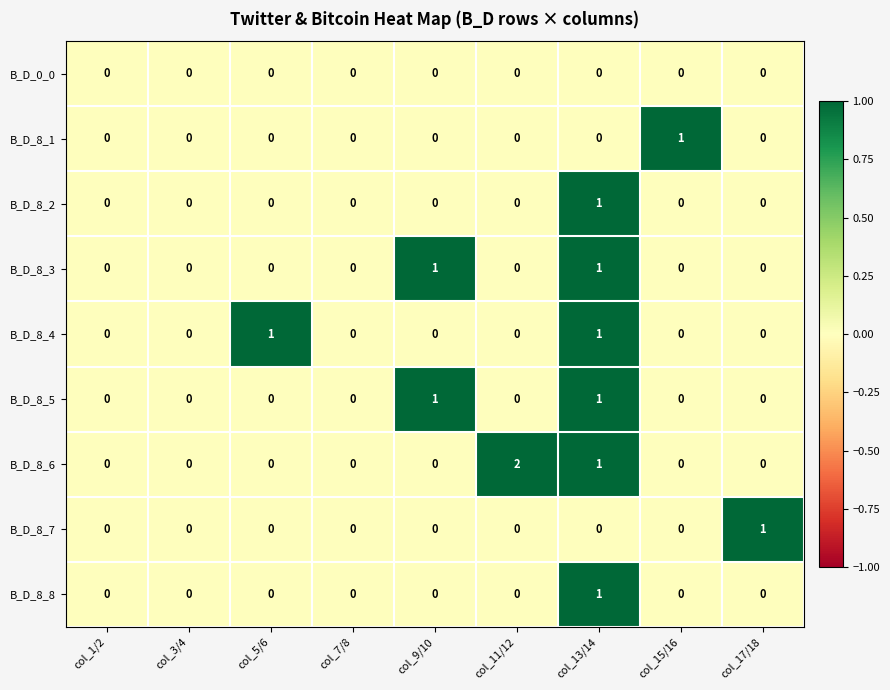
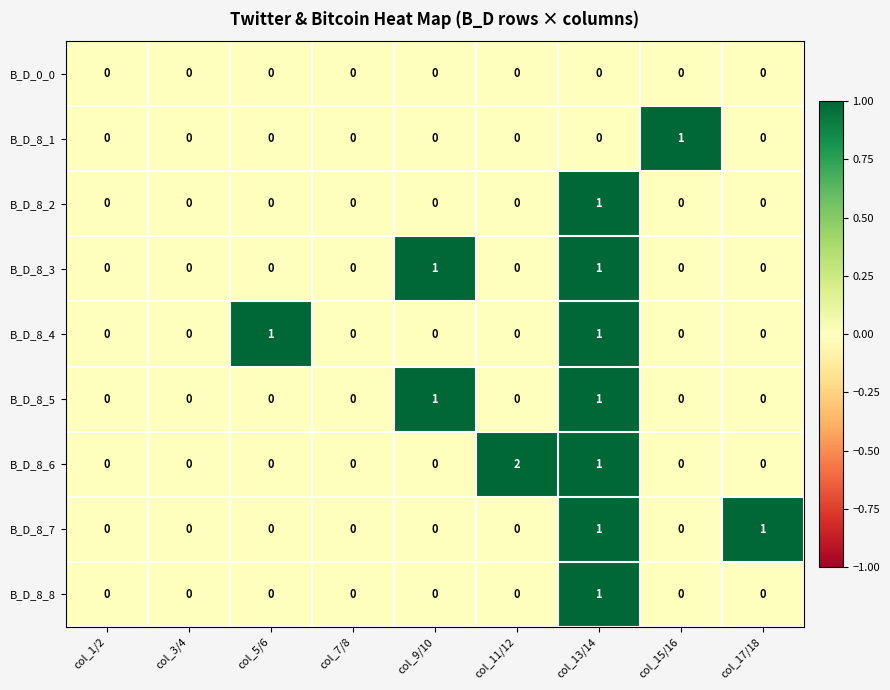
B_D_8_7, col_13/14: 0 -> 1
